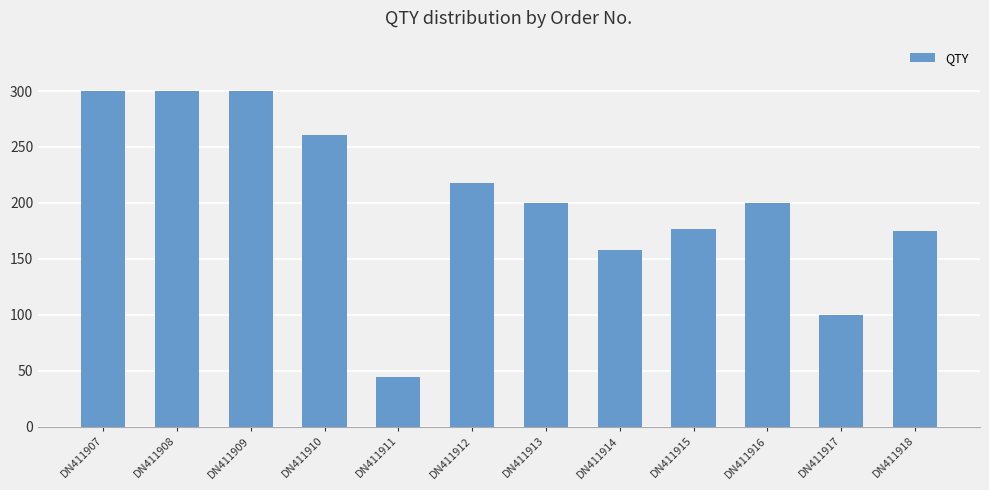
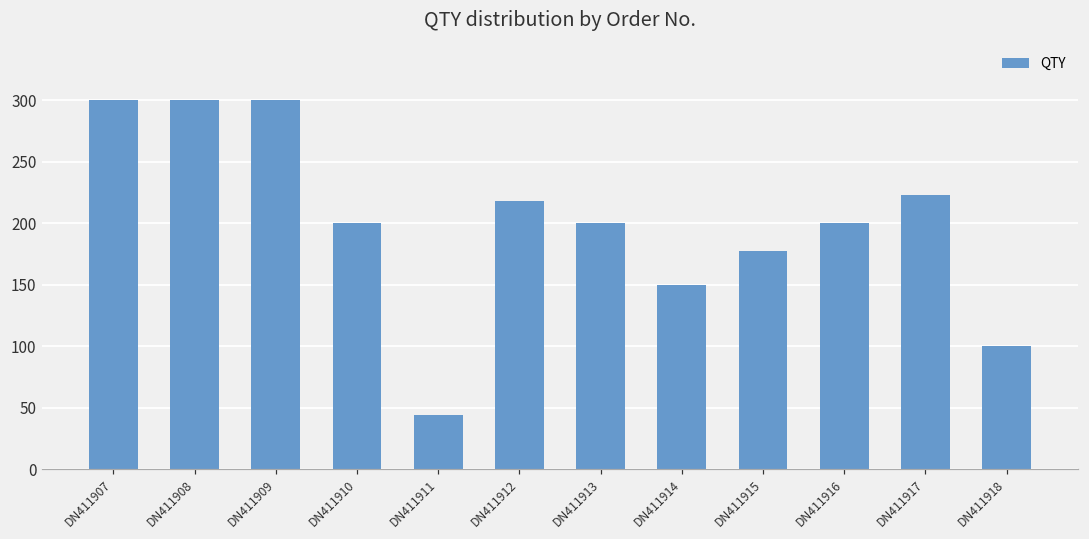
DN411910: 261 -> 200
DN411914: 158 -> 150
DN411917: 100 -> 223
DN411918: 175 -> 100
